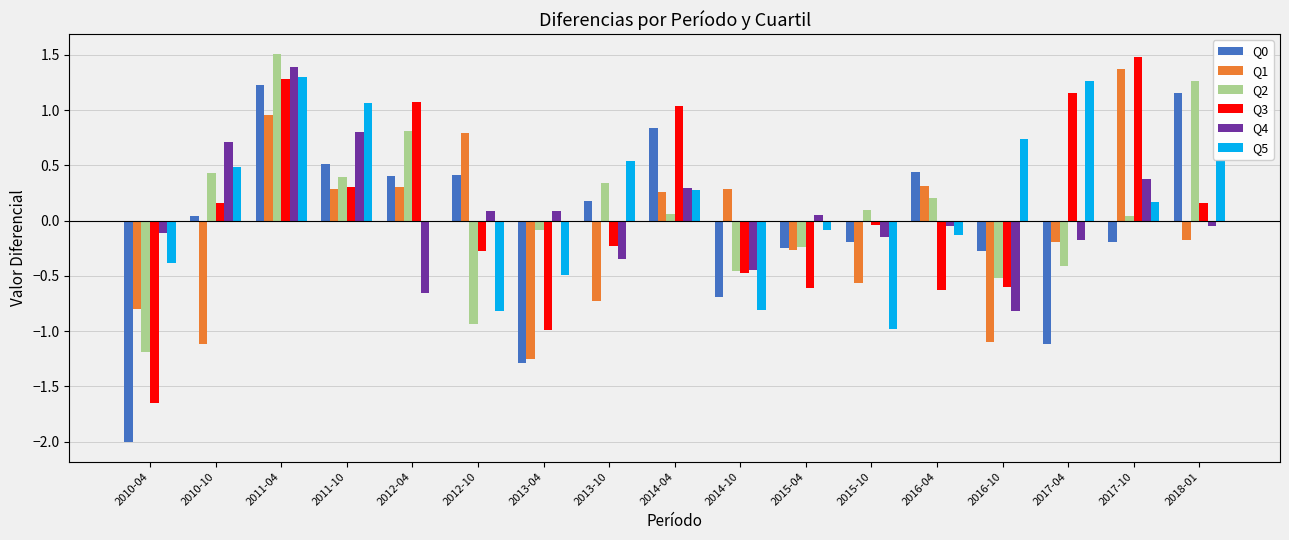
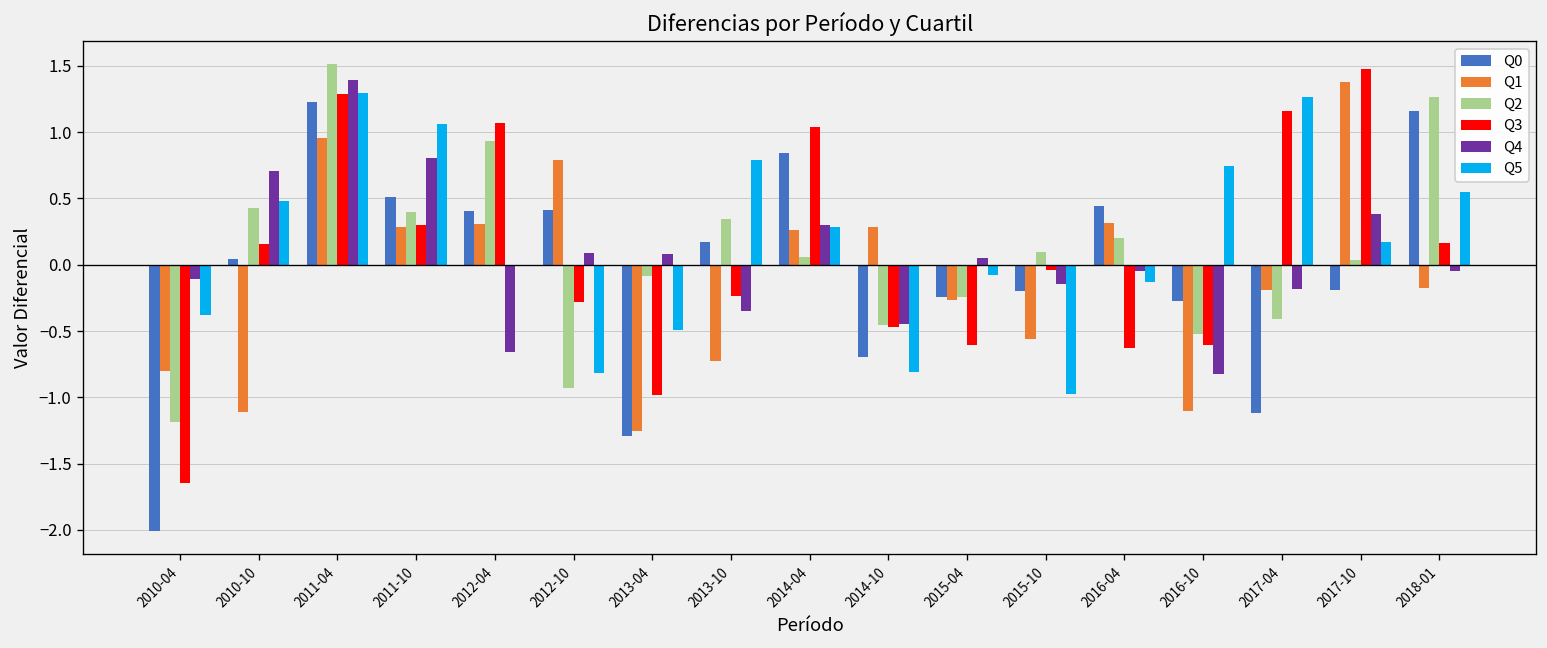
Q2, 2012-04: 0.81 -> 0.93
Q5, 2013-10: 0.54 -> 0.79
